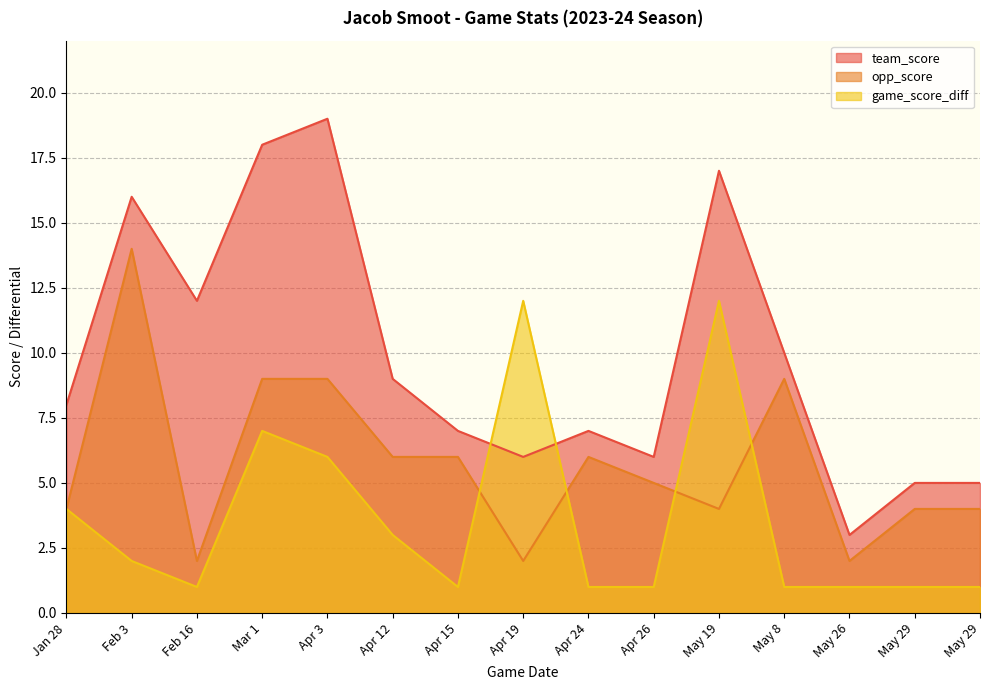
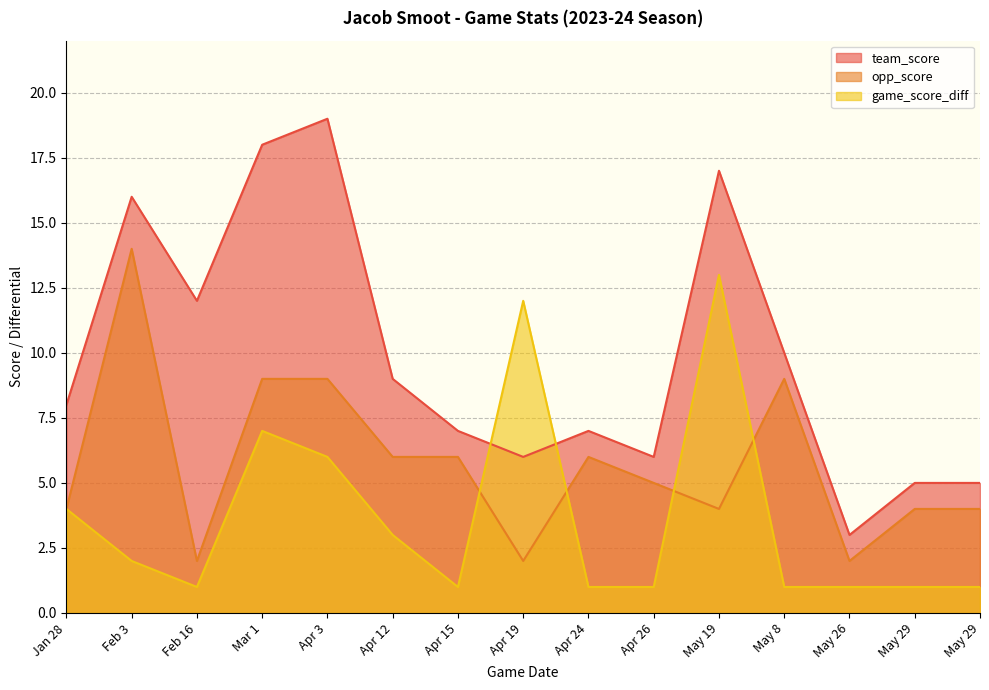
game_score_diff, May 19: 12 -> 13
